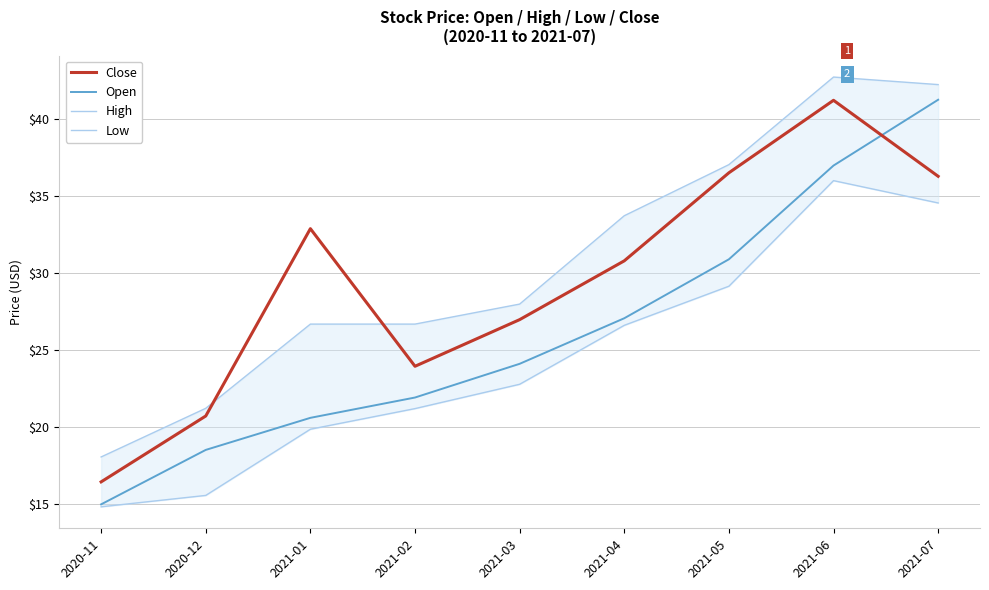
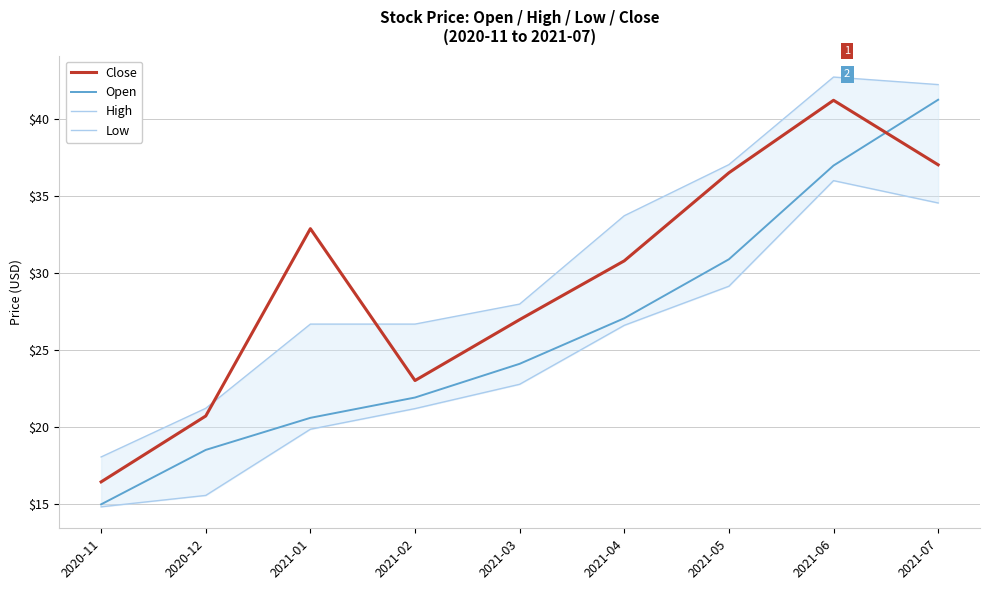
Close, 2021-02: $24.0 -> $23.0
Close, 2021-07: $36.3 -> $37.0
